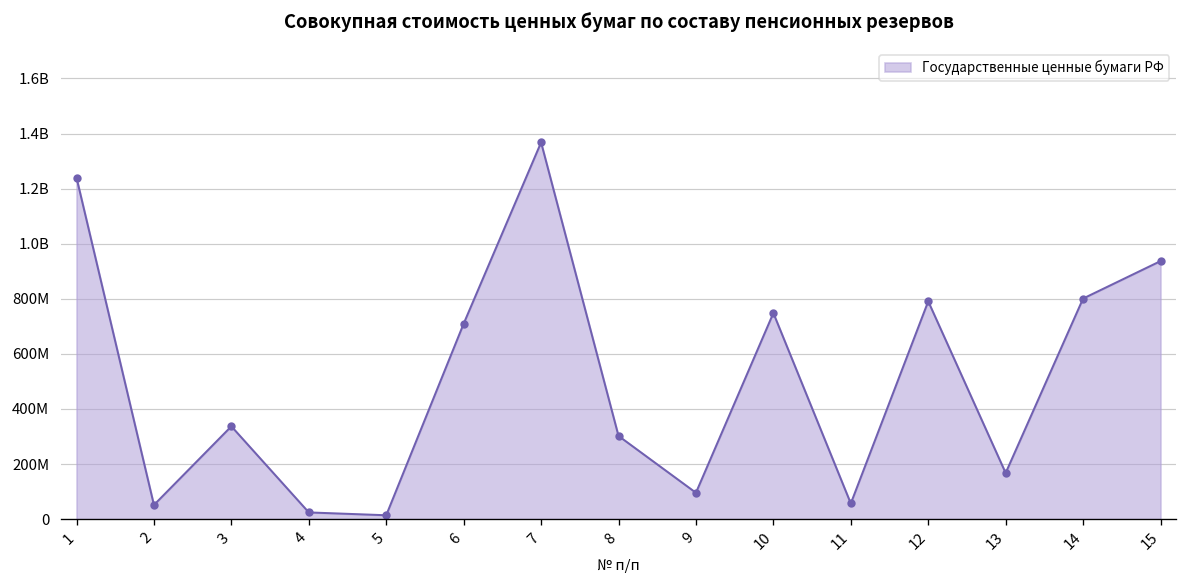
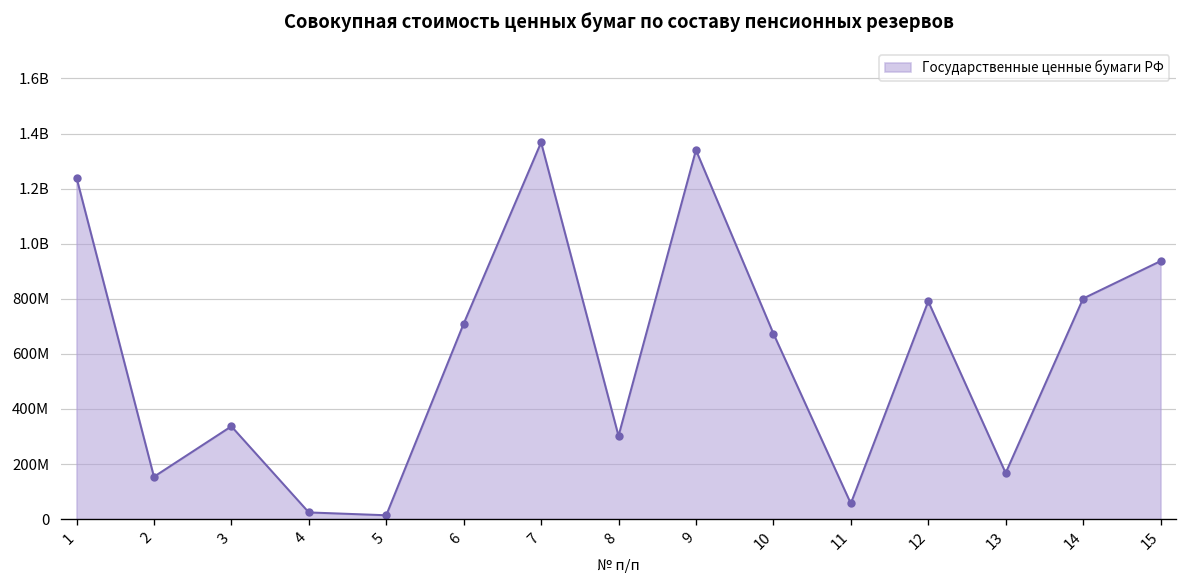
2: 50000000 -> 150000000
9: 100000000 -> 1340000000
10: 750000000 -> 670000000
